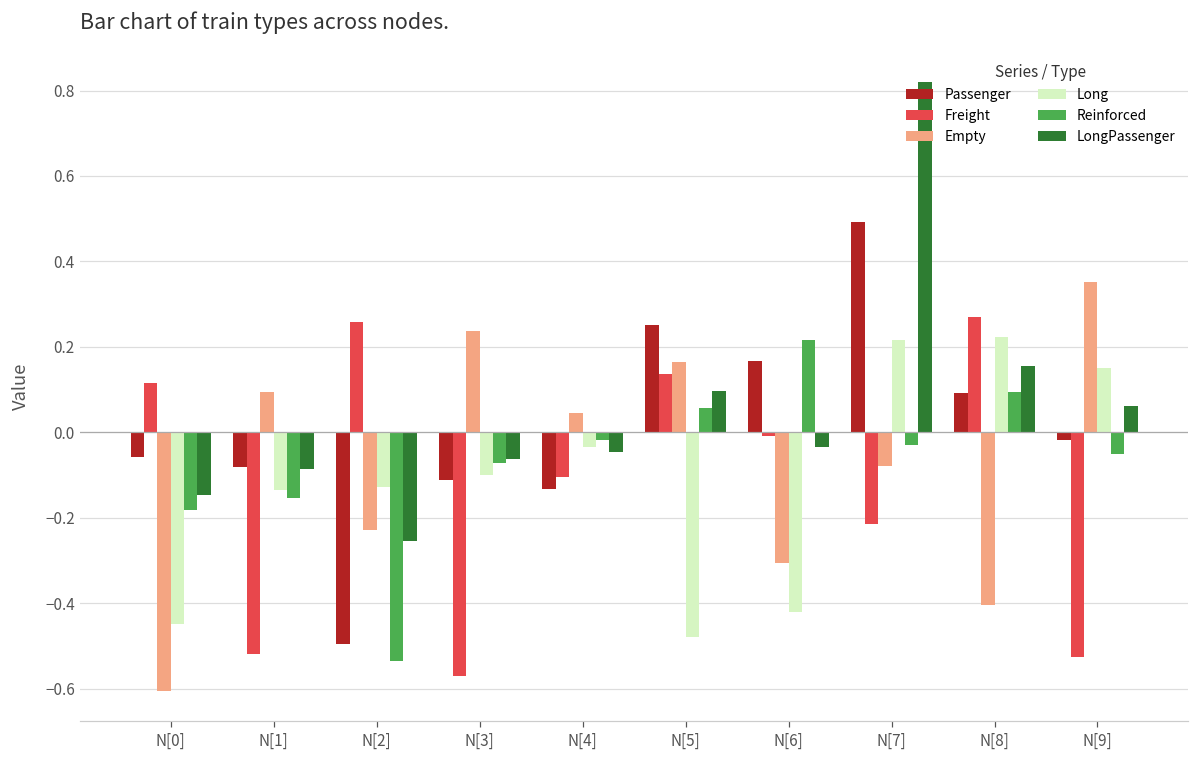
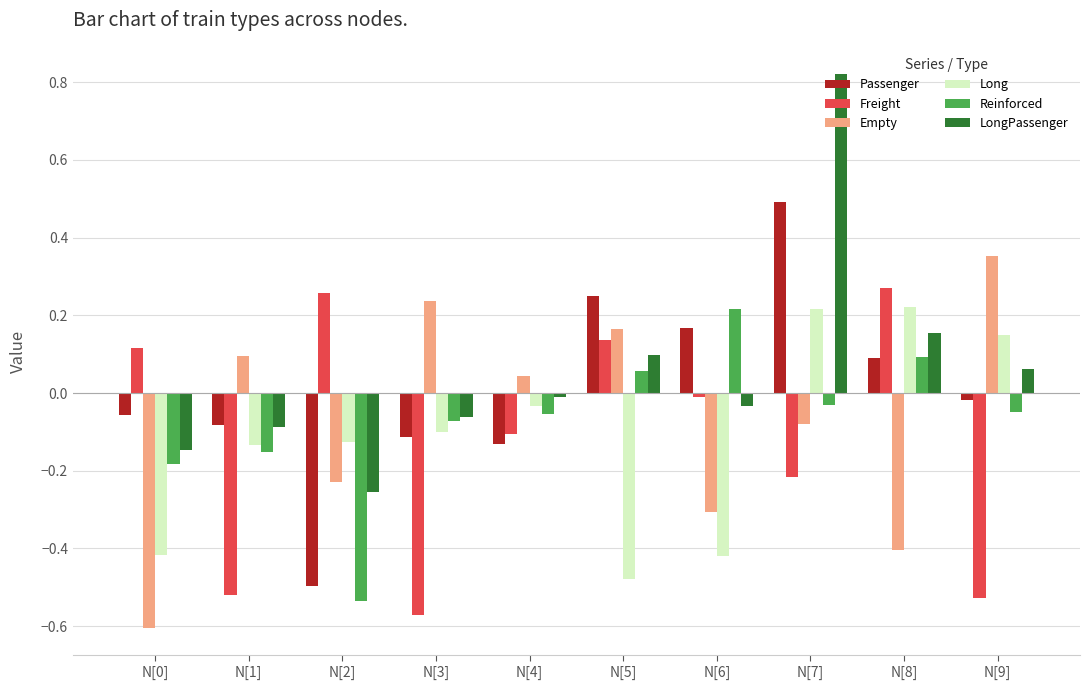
Long, N[0]: -0.45 -> -0.42
Reinforced, N[4]: -0.02 -> -0.05
LongPassenger, N[4]: -0.05 -> -0.01
